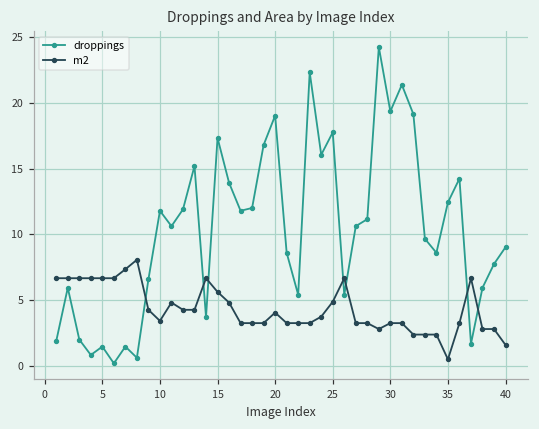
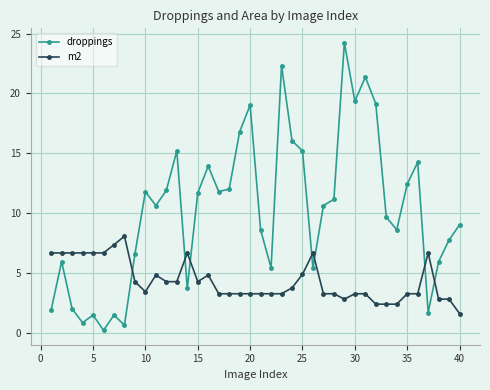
droppings, 15: 17.3 -> 11.7
m2, 15: 5.6 -> 4.3
m2, 20: 4.1 -> 3.3
droppings, 25: 17.8 -> 15.2
m2, 35: 0.5 -> 3.3
